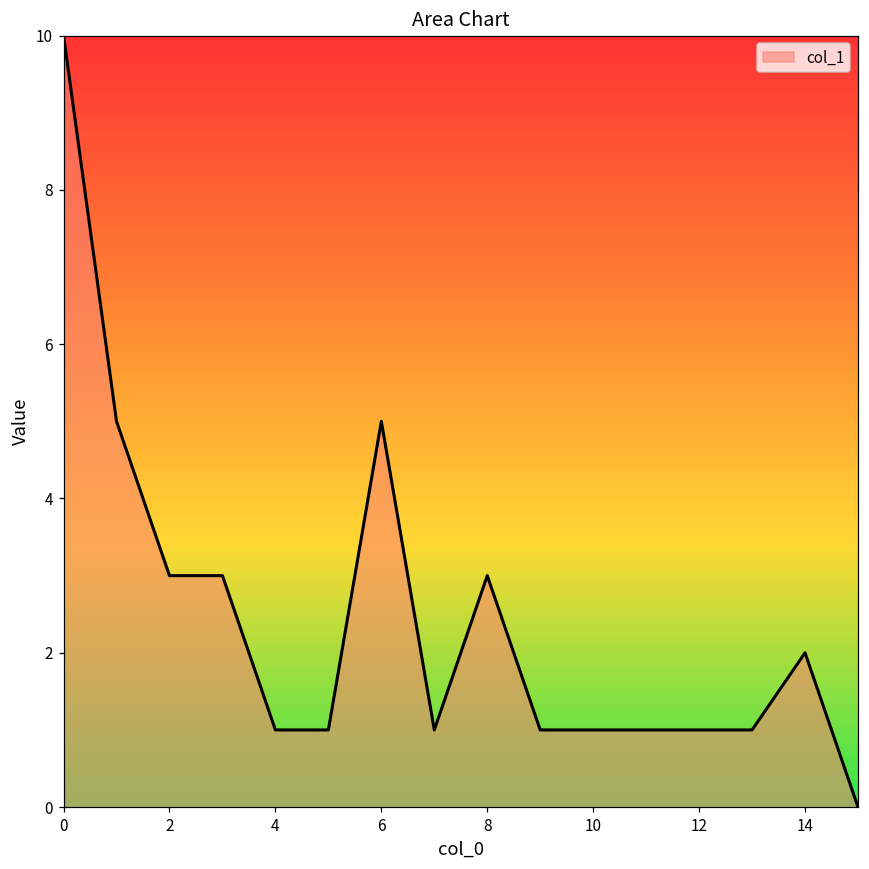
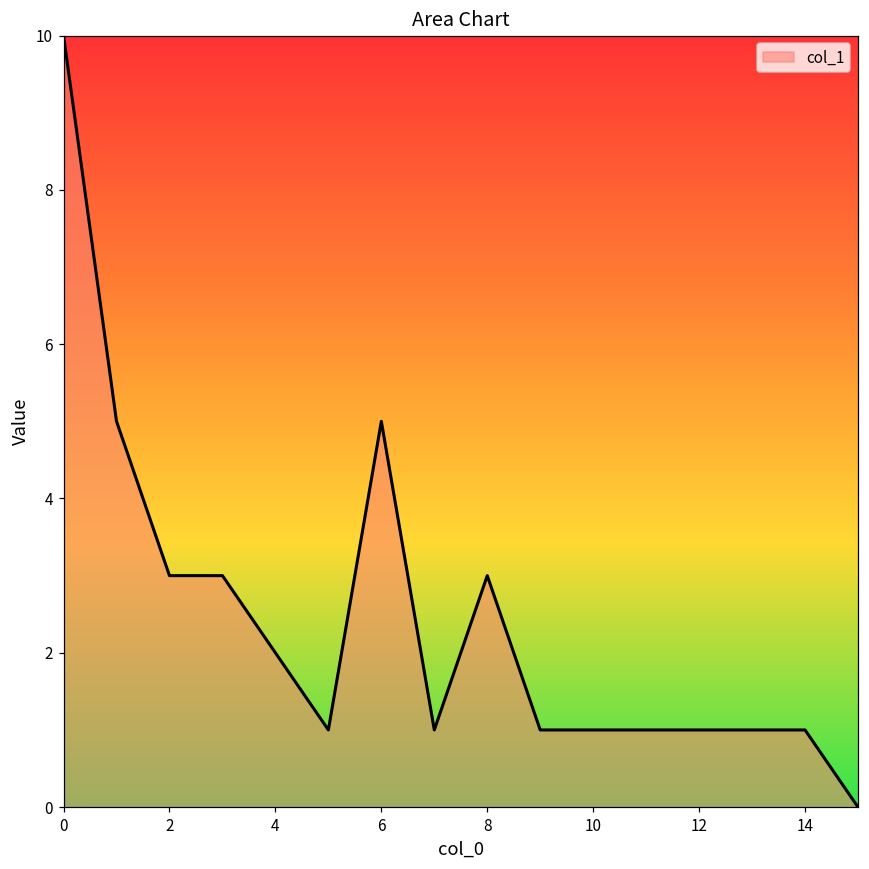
4: 1 -> 2
14: 2 -> 1
